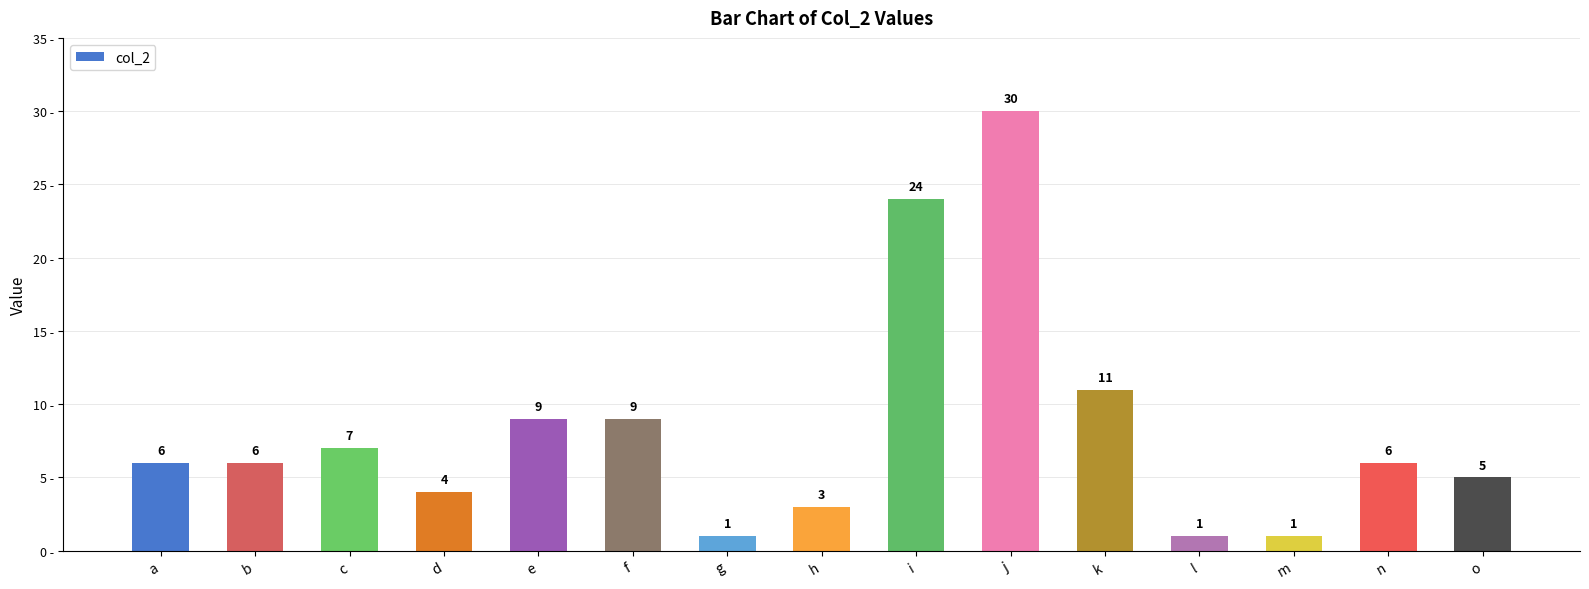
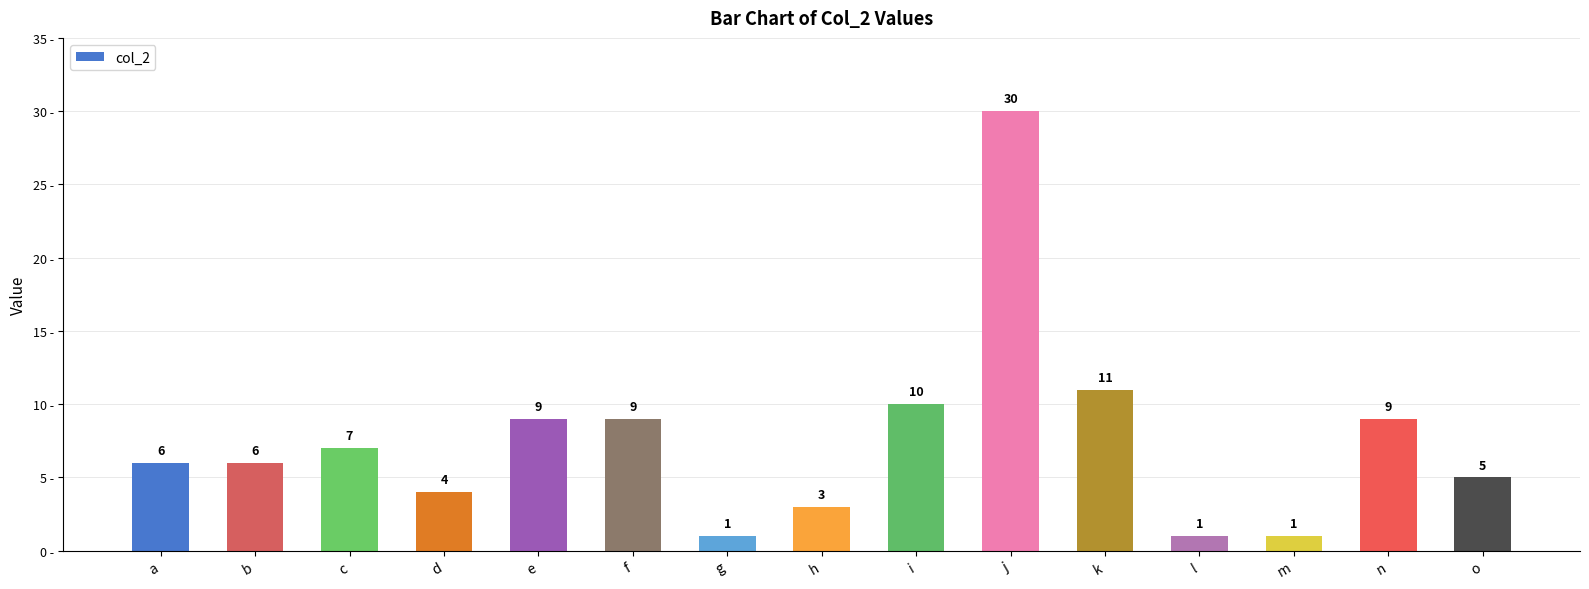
i: 24 -> 10
n: 6 -> 9
